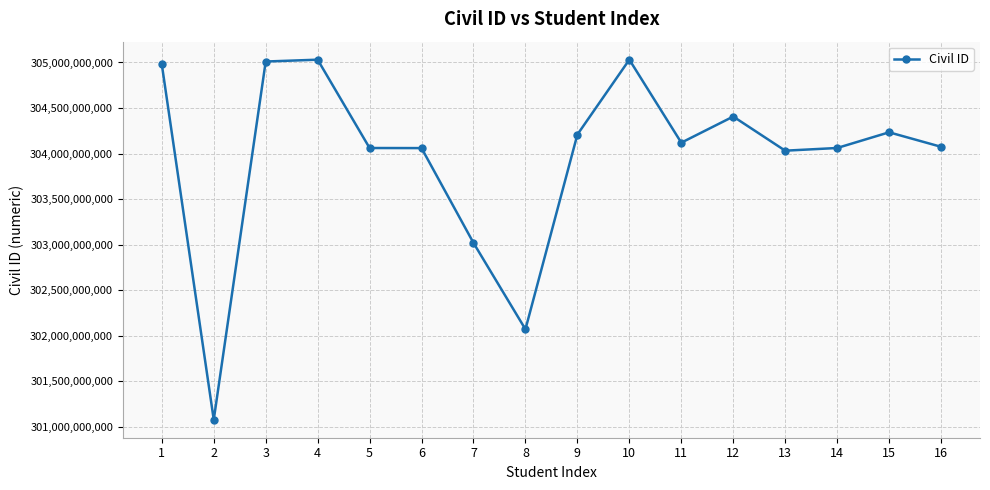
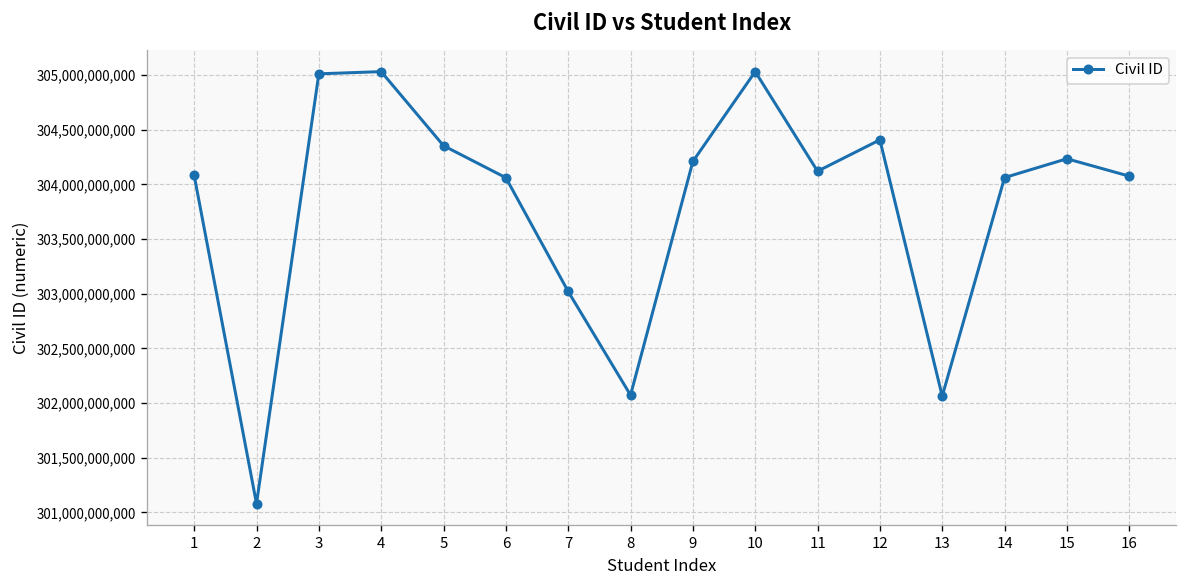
1: 305,000,000,000 -> 304,100,000,000
5: 304,100,000,000 -> 304,400,000,000
13: 304,000,000,000 -> 302,100,000,000
